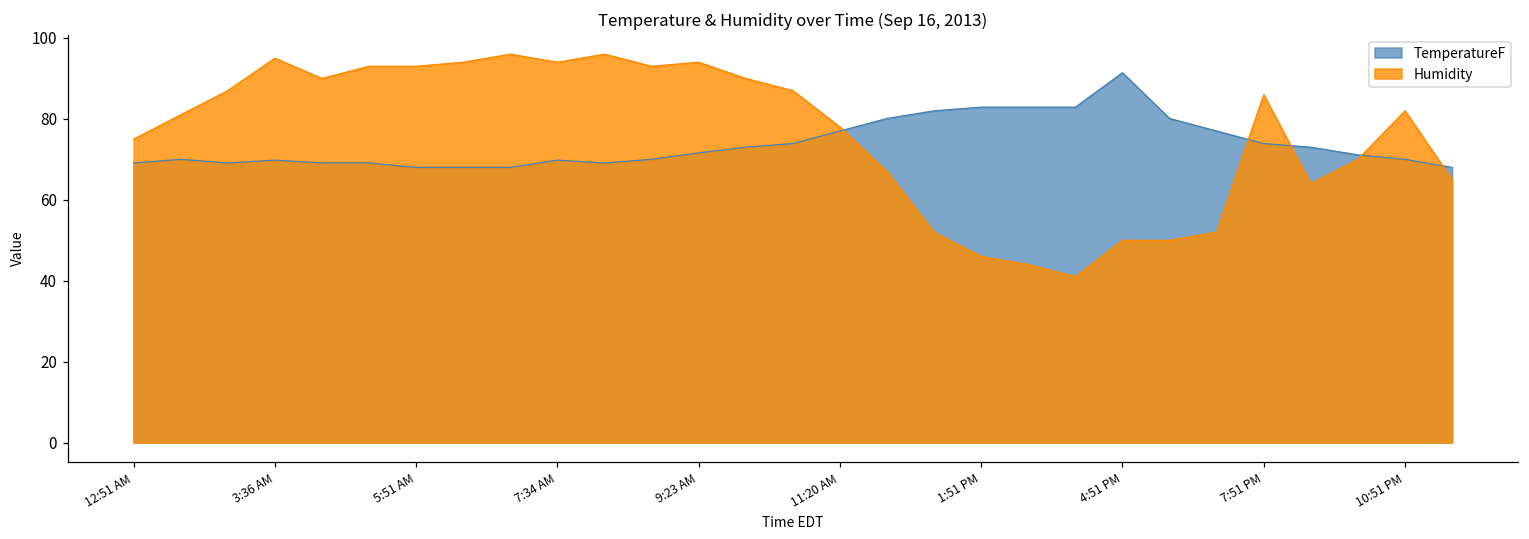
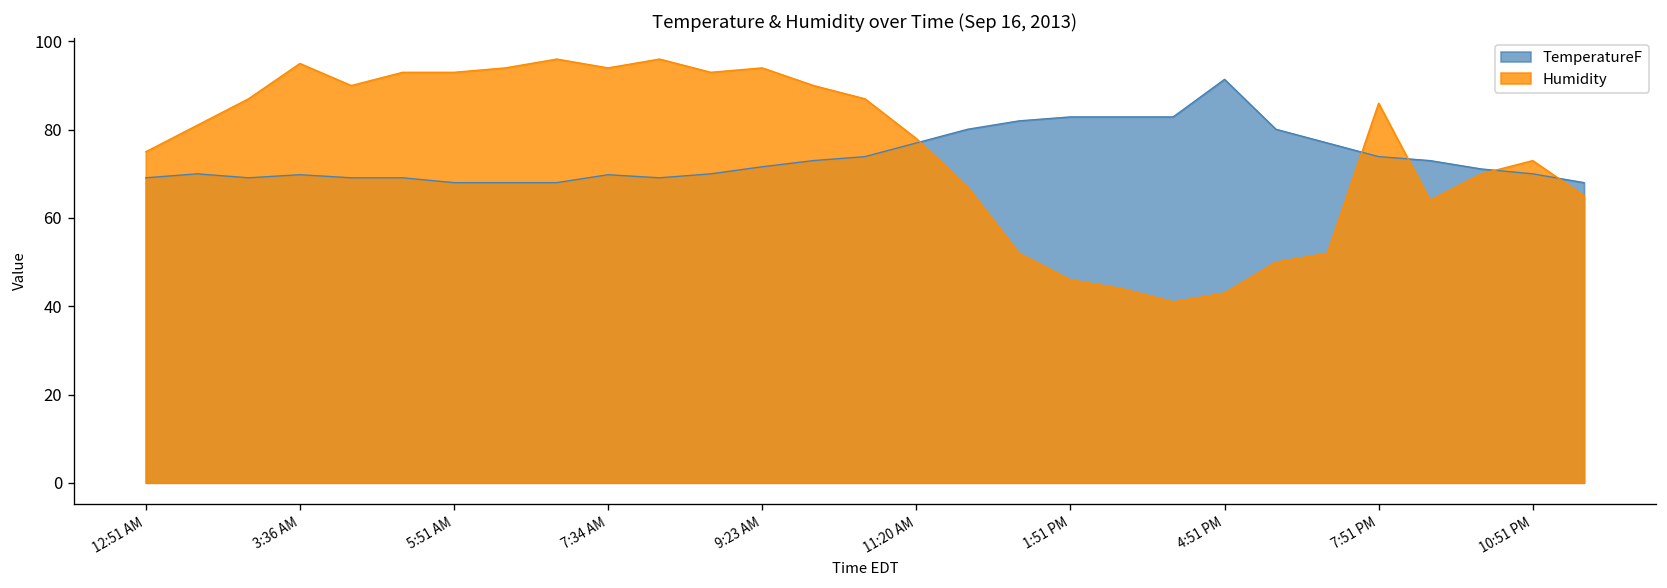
Humidity, 4:51 PM: 50 -> 43
Humidity, 10:51 PM: 82 -> 73
